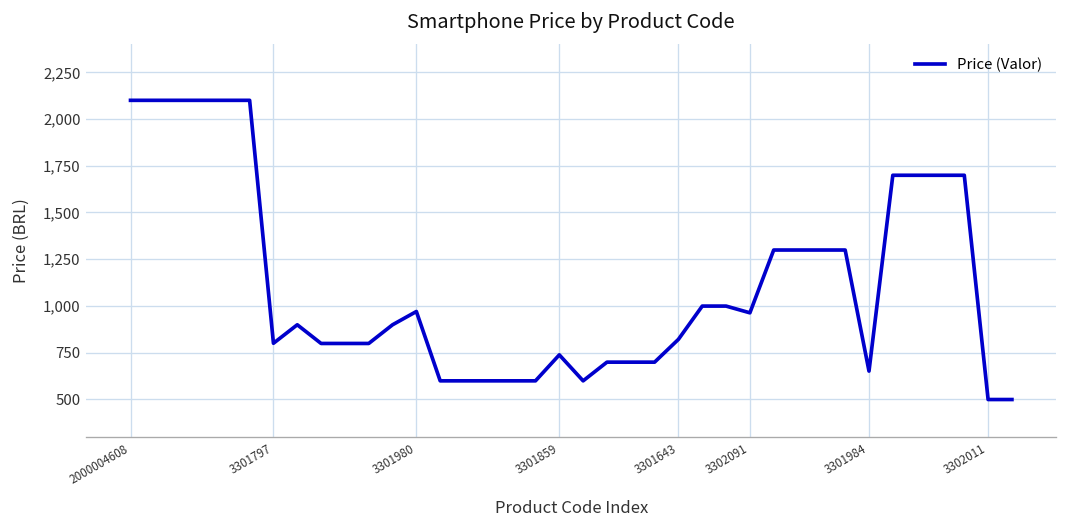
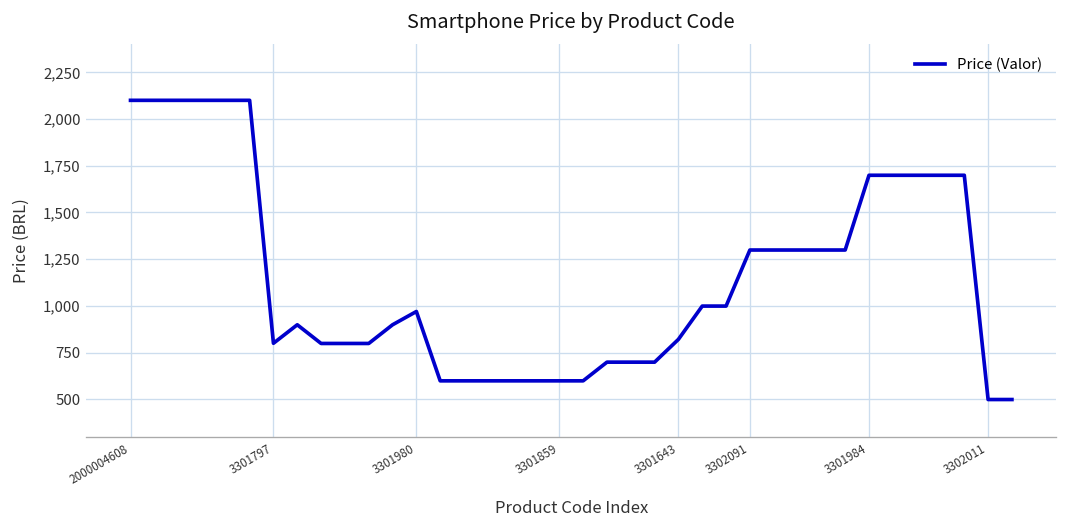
3301859: 740 -> 600
3302091: 960 -> 1,300
3301984: 650 -> 1,700
